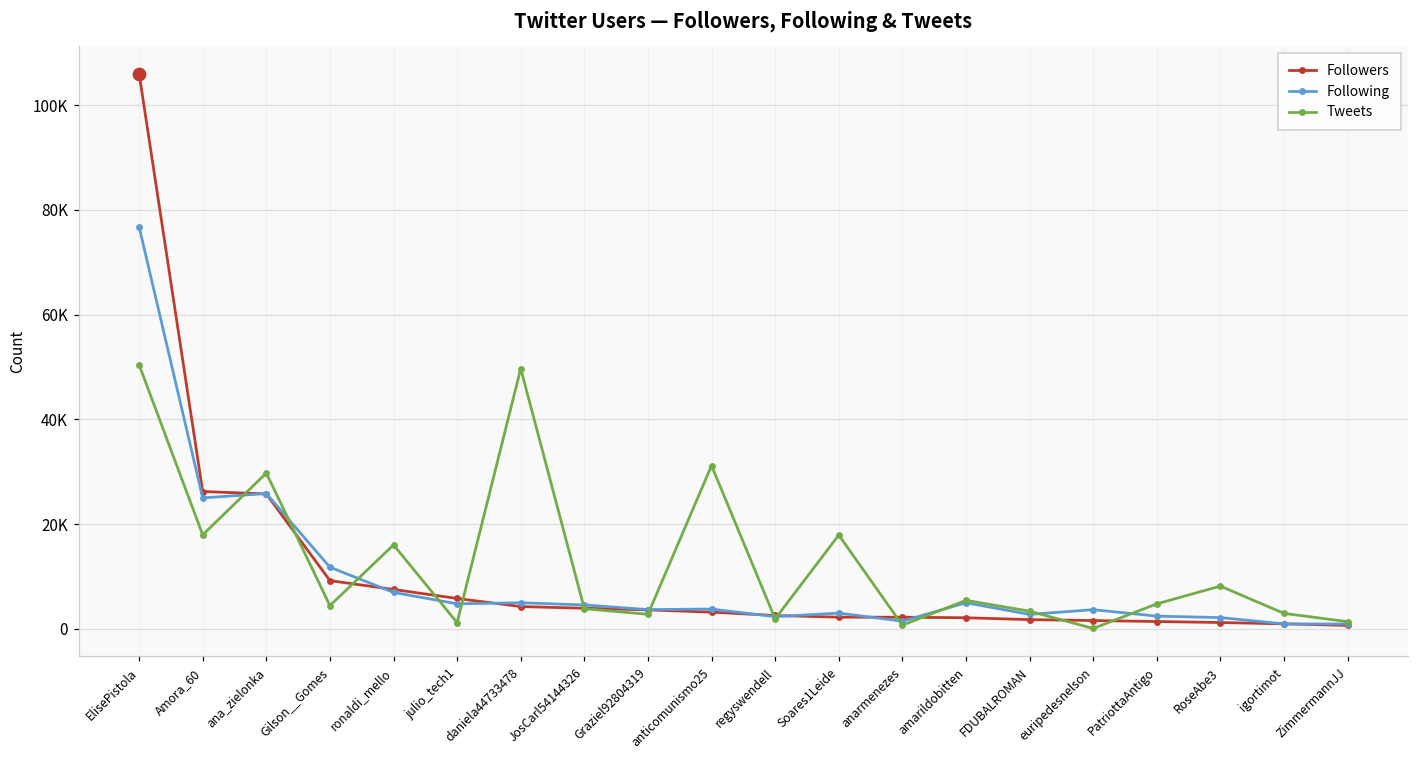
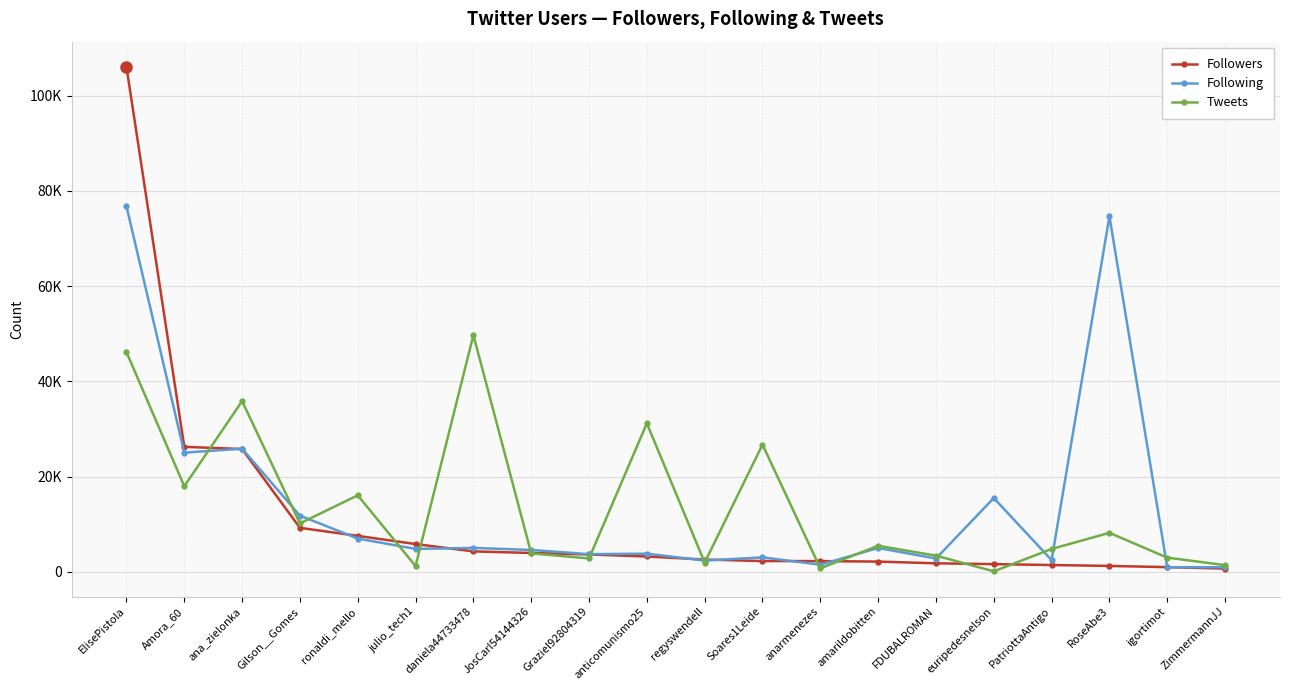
Tweets, ElisePistola: 50000 -> 46000
Tweets, ana_zielonka: 30000 -> 36000
Tweets, Gilson__Gomes: 4000 -> 10000
Tweets, Soares1Leide: 18000 -> 27000
Following, euripedesnelson: 4000 -> 15000
Following, RoseAbe3: 2000 -> 75000
